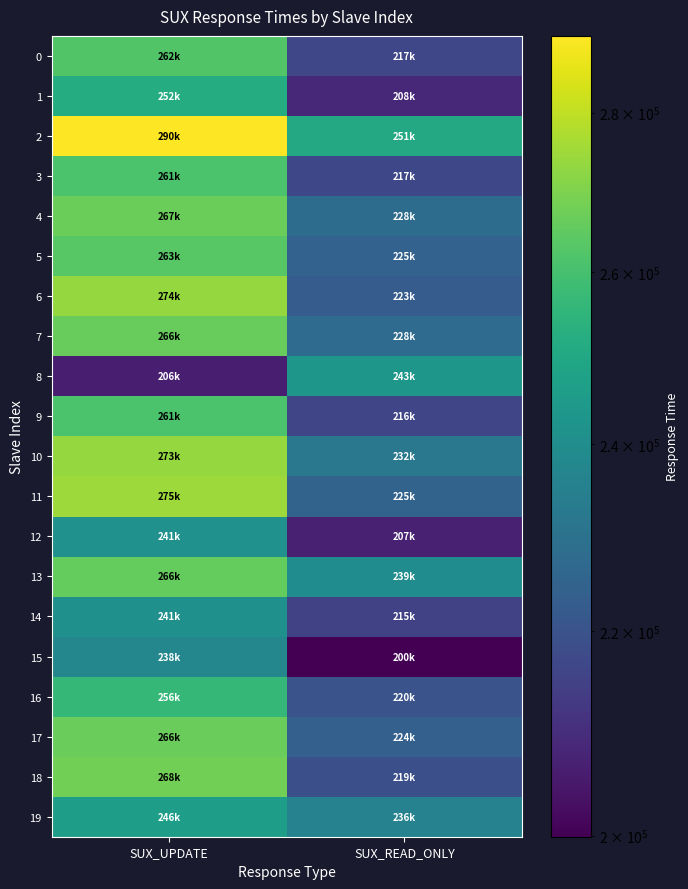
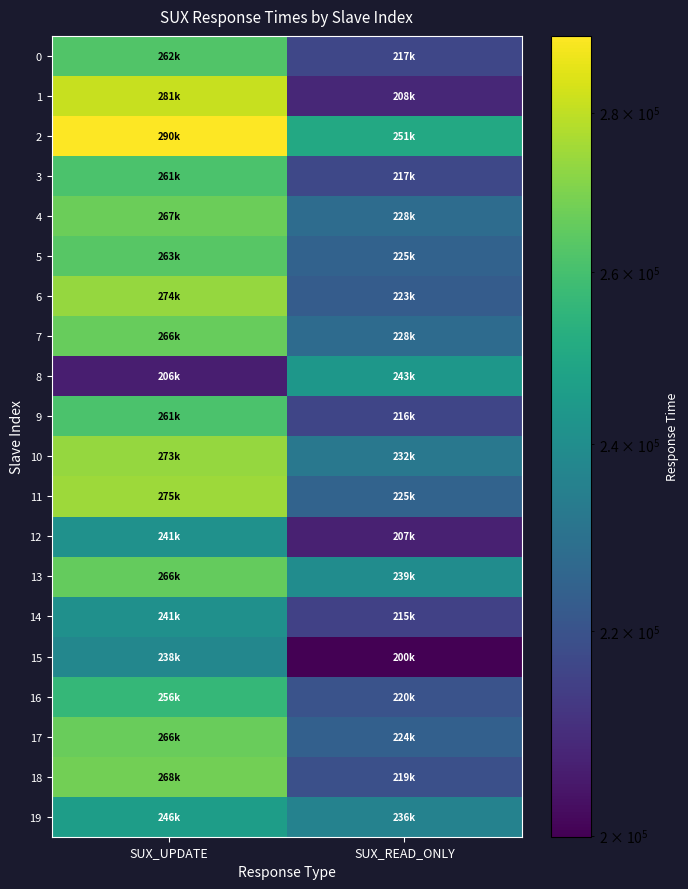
1, SUX_UPDATE: 252k -> 281k
